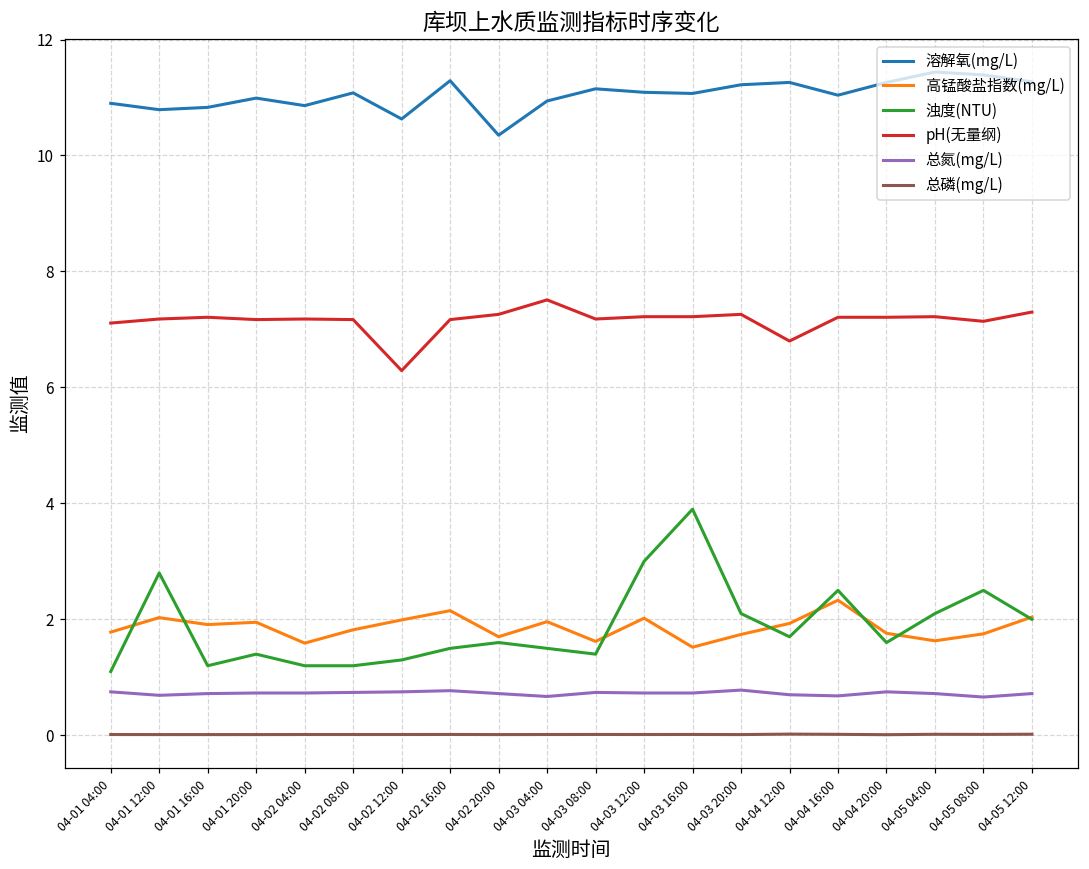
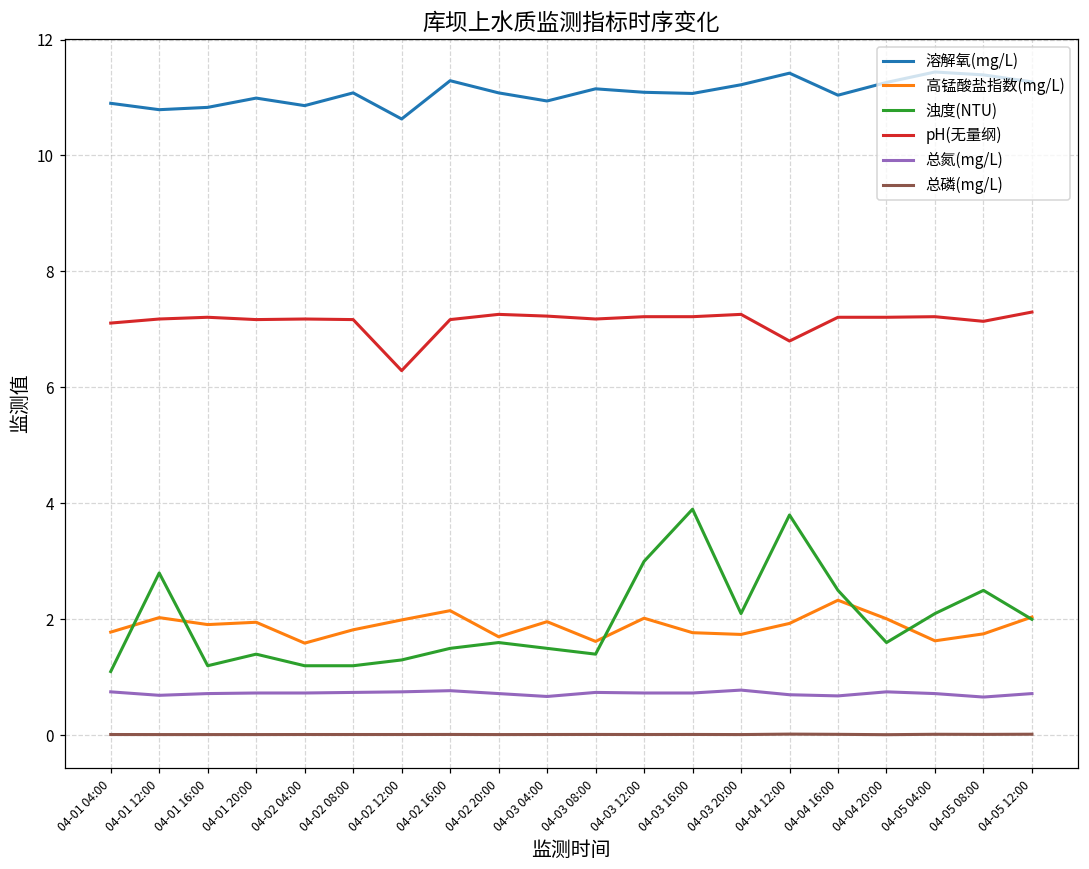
溶解氧(mg/L), 04-02 20:00: 10.4 -> 11.1
pH(无量纲), 04-03 04:00: 7.5 -> 7.2
高锰酸盐指数(mg/L), 04-03 16:00: 1.5 -> 1.8
溶解氧(mg/L), 04-04 12:00: 11.3 -> 11.4
浊度(NTU), 04-04 12:00: 1.7 -> 3.8
高锰酸盐指数(mg/L), 04-04 20:00: 1.8 -> 2.0
